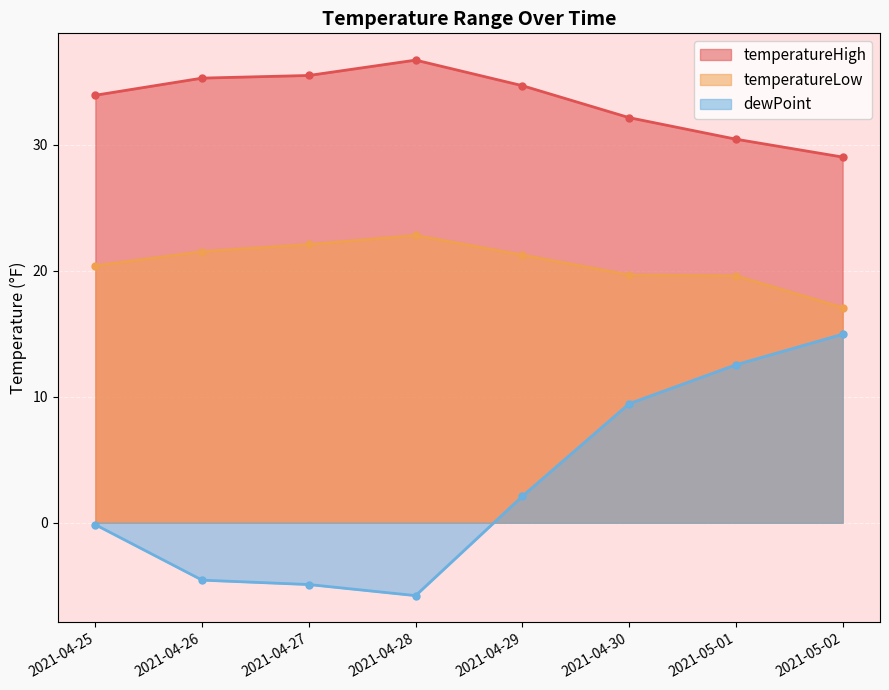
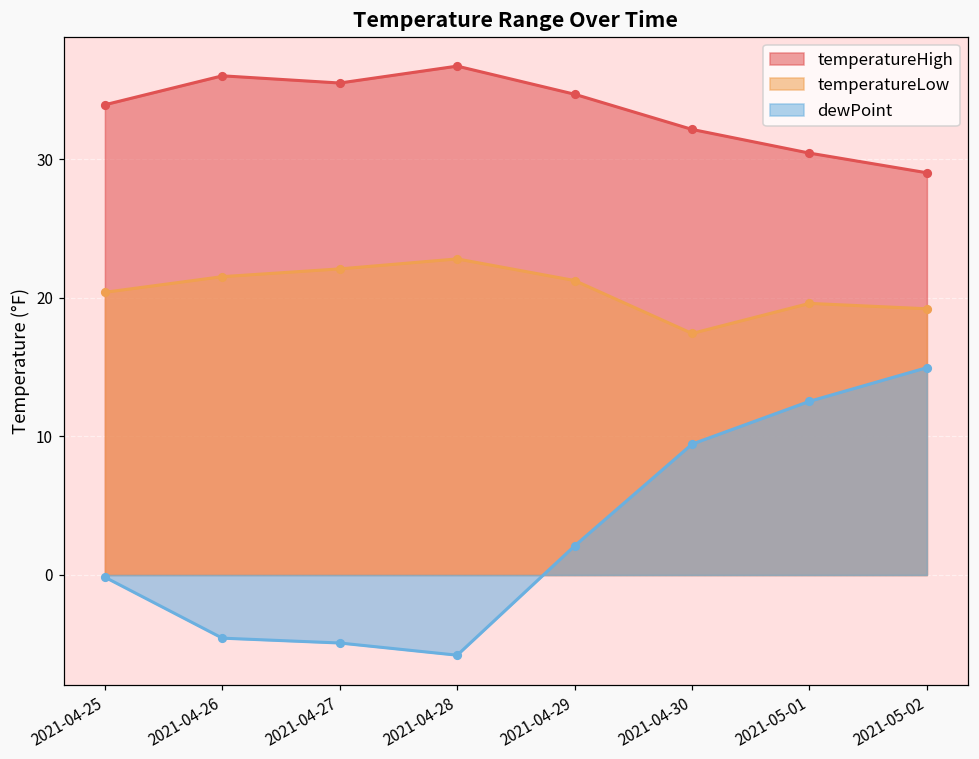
temperatureHigh, 2021-04-26: 35.3 -> 36.0
temperatureLow, 2021-04-30: 19.7 -> 17.4
temperatureLow, 2021-05-02: 17.1 -> 19.2
